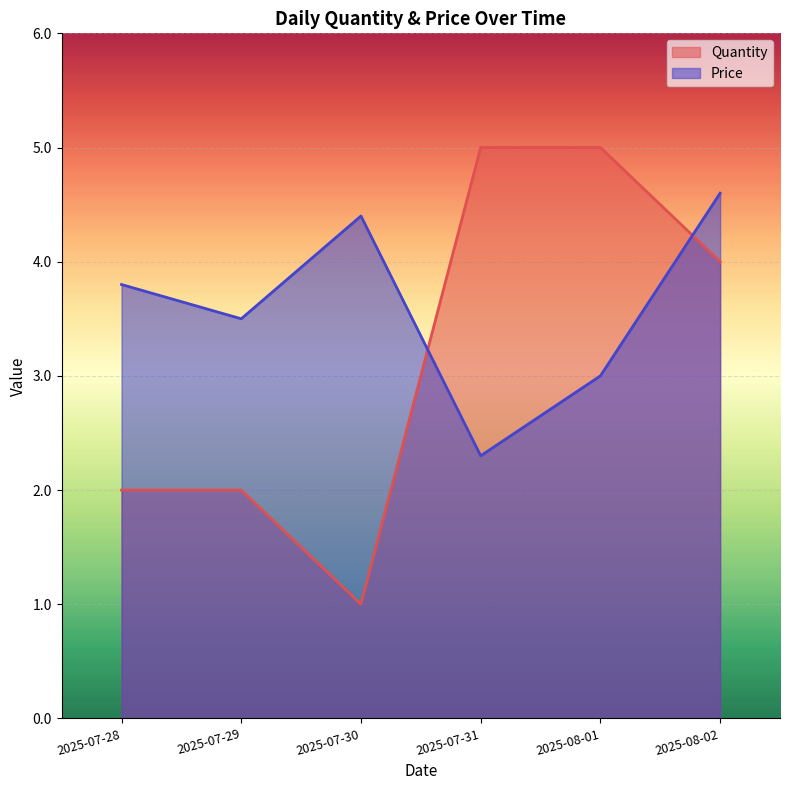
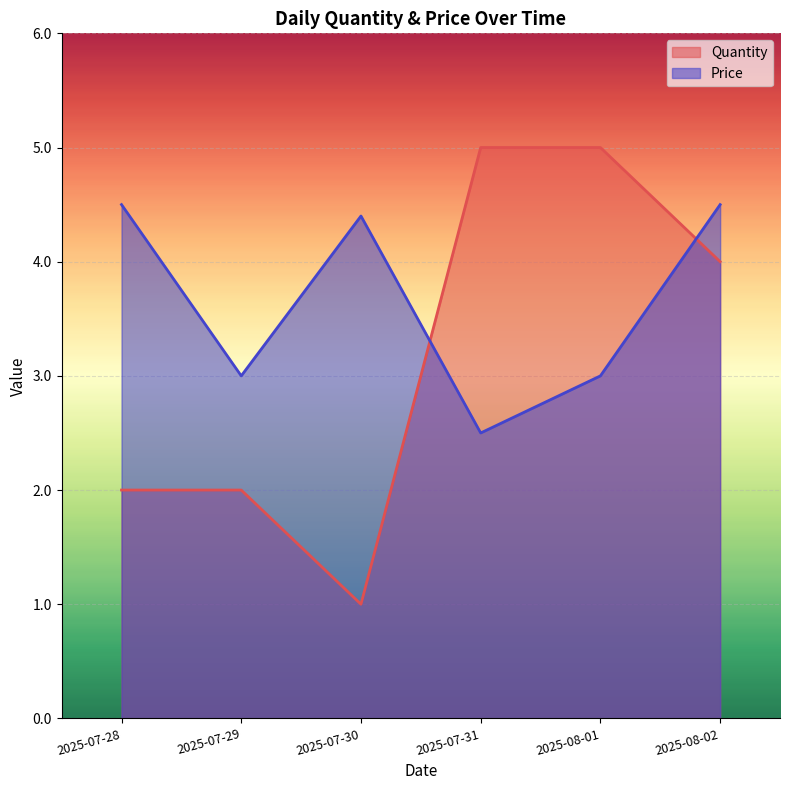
Price, 2025-07-28: 3.8 -> 4.5
Price, 2025-07-29: 3.5 -> 3.0
Price, 2025-07-31: 2.3 -> 2.5
Price, 2025-08-02: 4.6 -> 4.5
